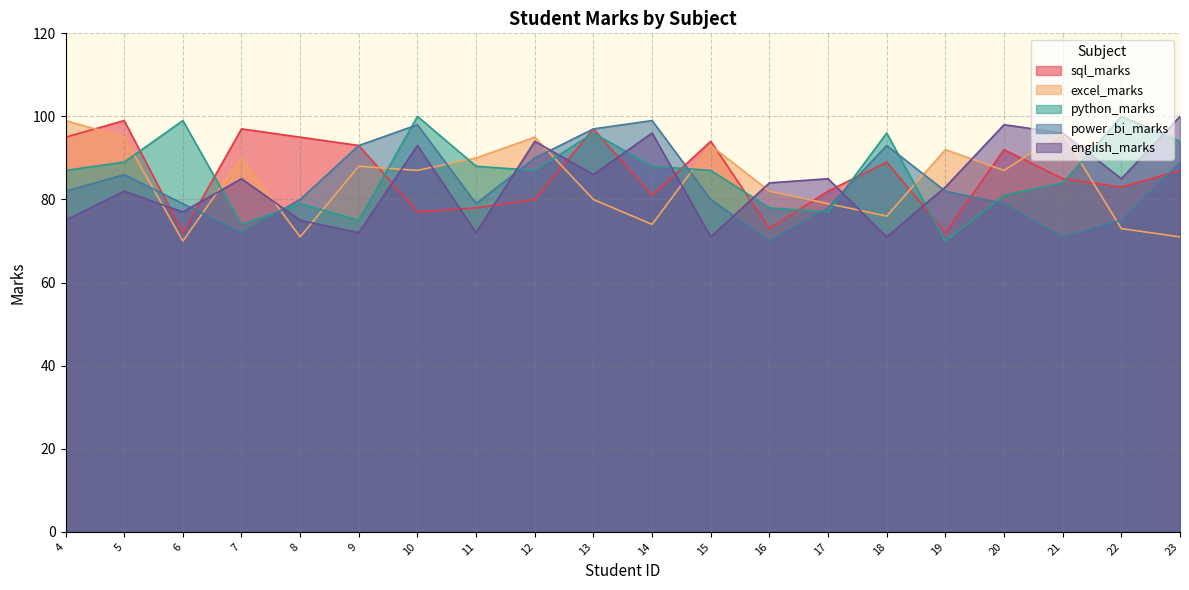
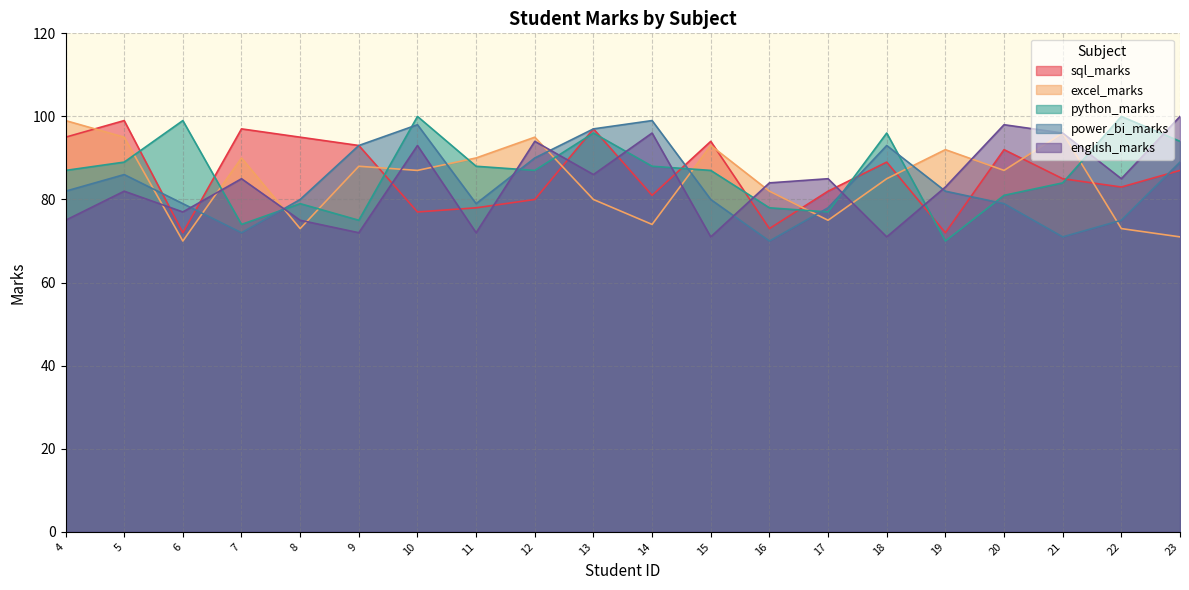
excel_marks, 8: 71 -> 73
excel_marks, 17: 79 -> 75
excel_marks, 18: 76 -> 85
